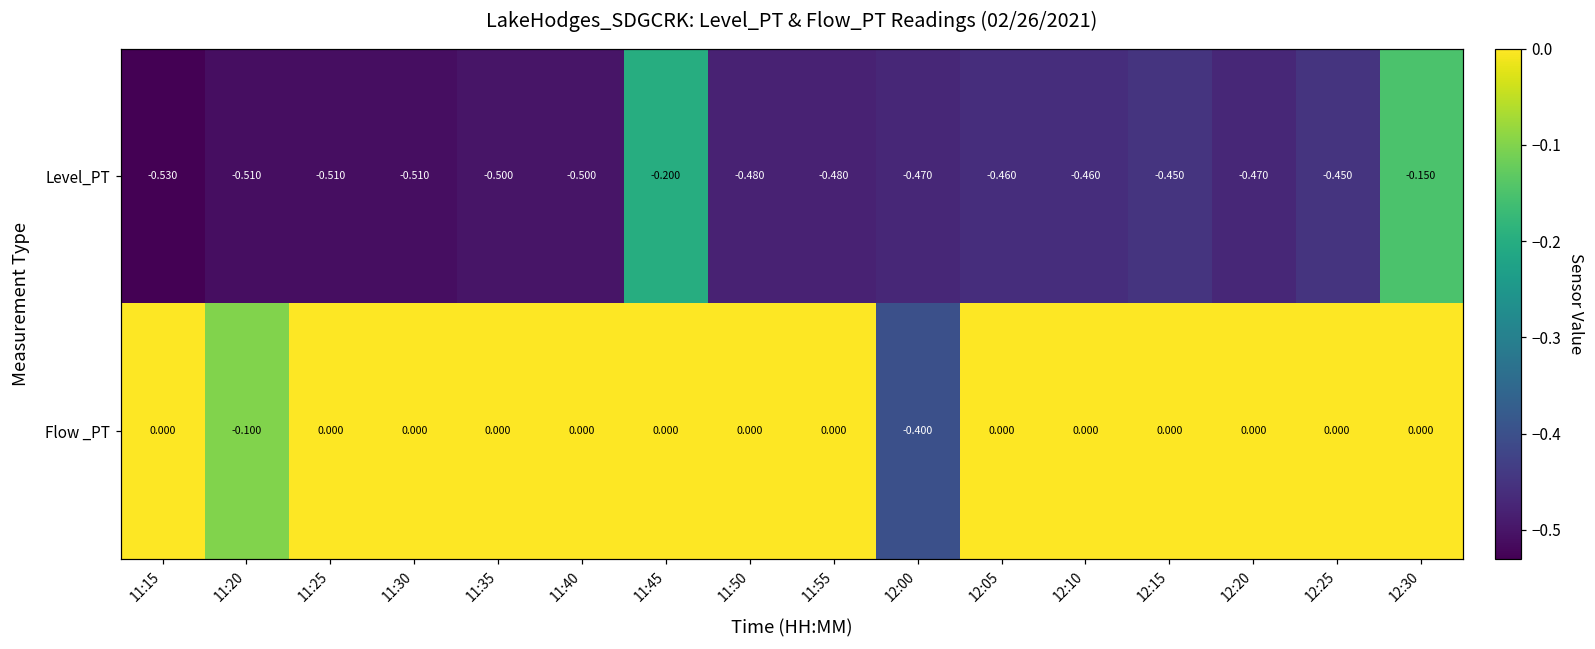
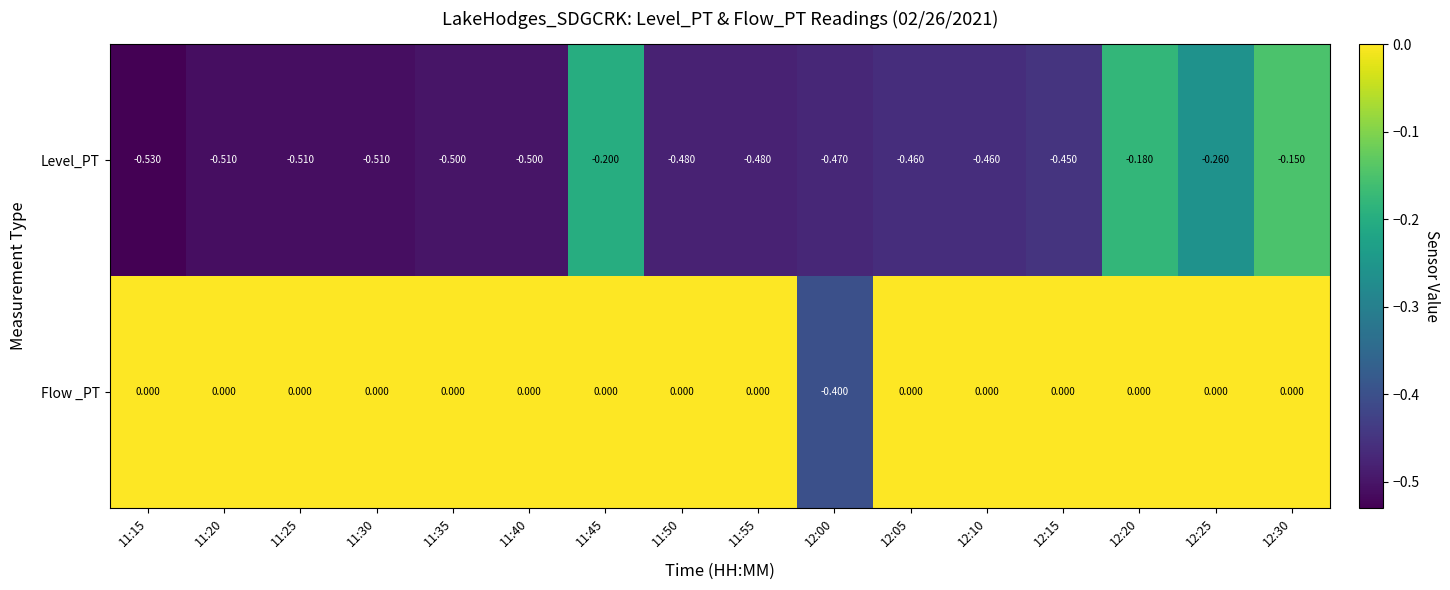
Level_PT, 12:20: -0.470 -> -0.180
Level_PT, 12:25: -0.450 -> -0.260
Flow _PT, 11:20: -0.100 -> 0.000
